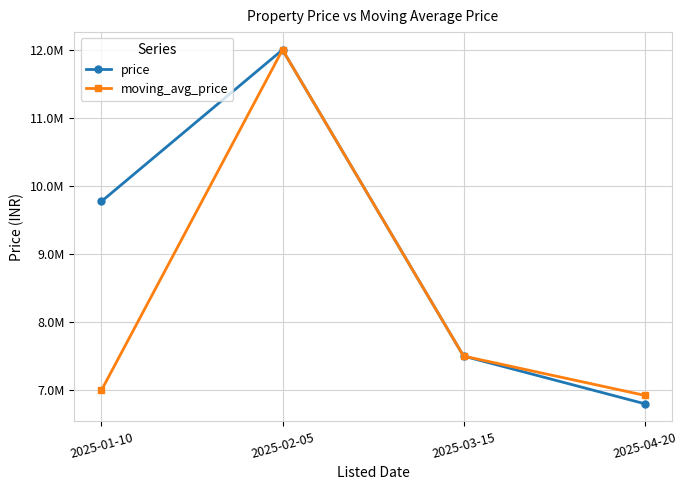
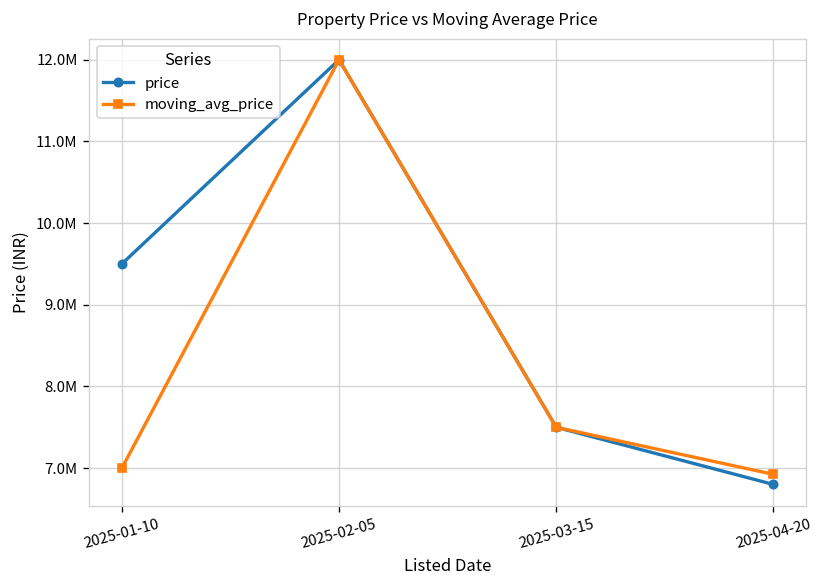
price, 2025-01-10: 9800000 -> 9500000
